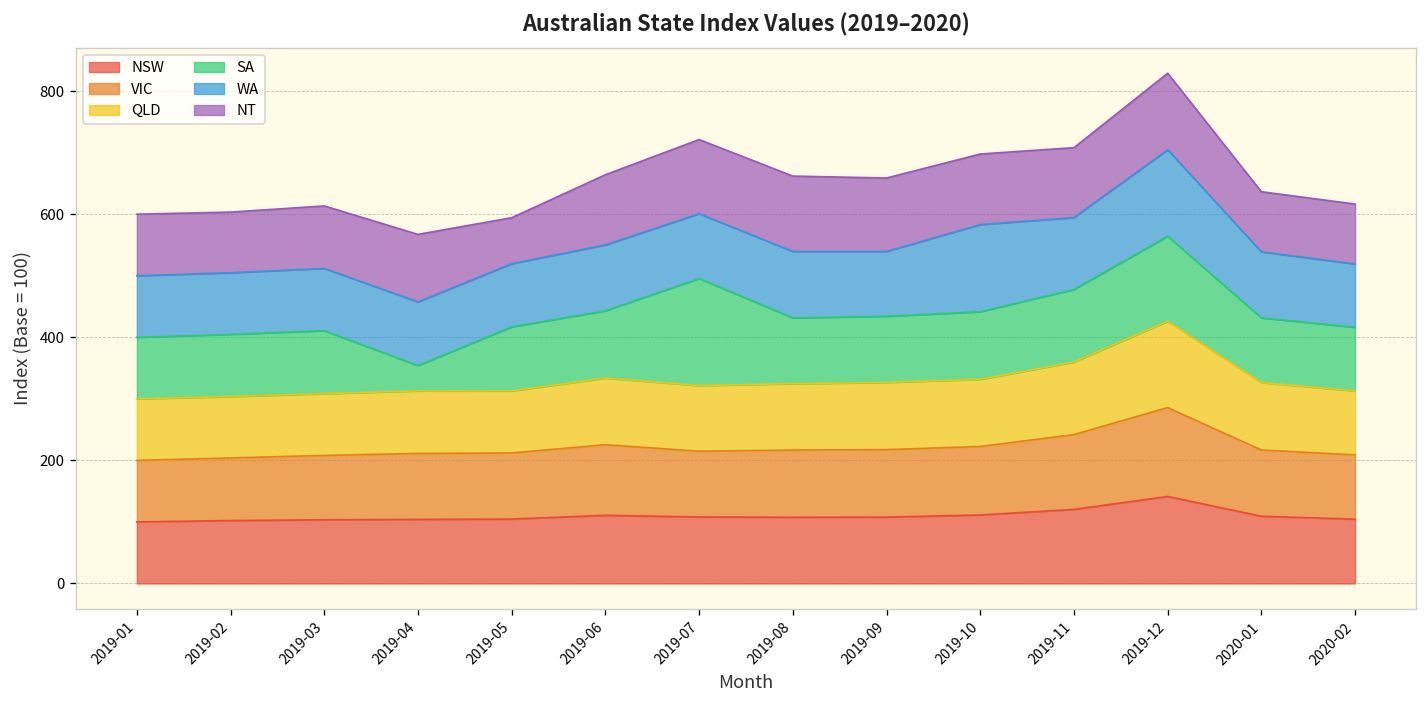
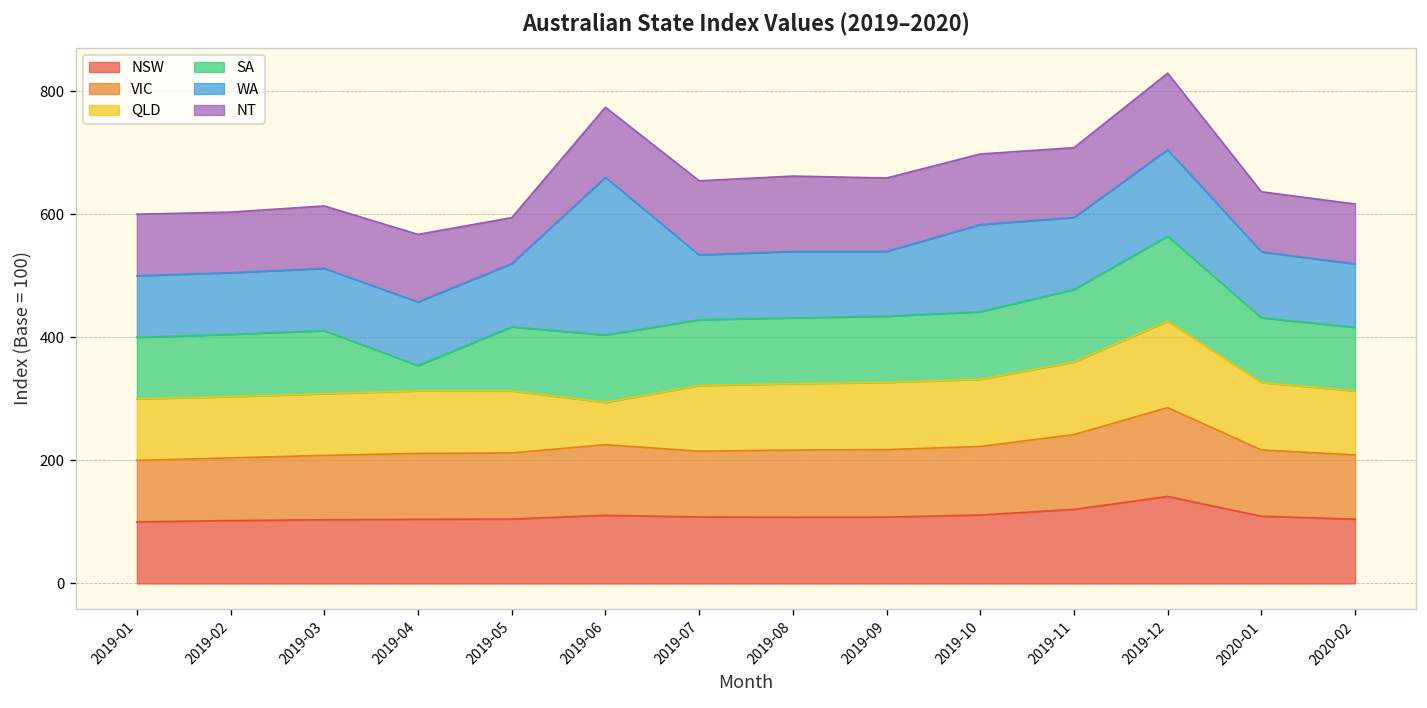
QLD, 2019-06: 110 -> 70
WA, 2019-06: 110 -> 260
SA, 2019-07: 170 -> 110
